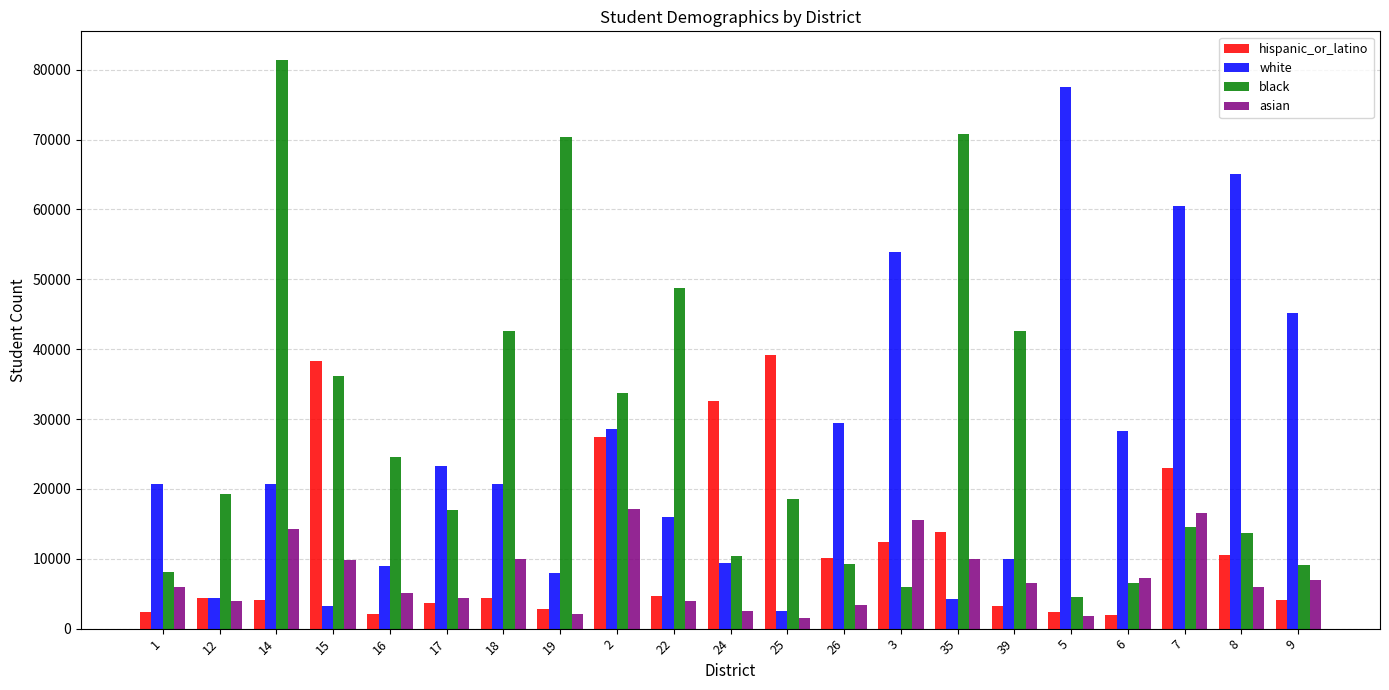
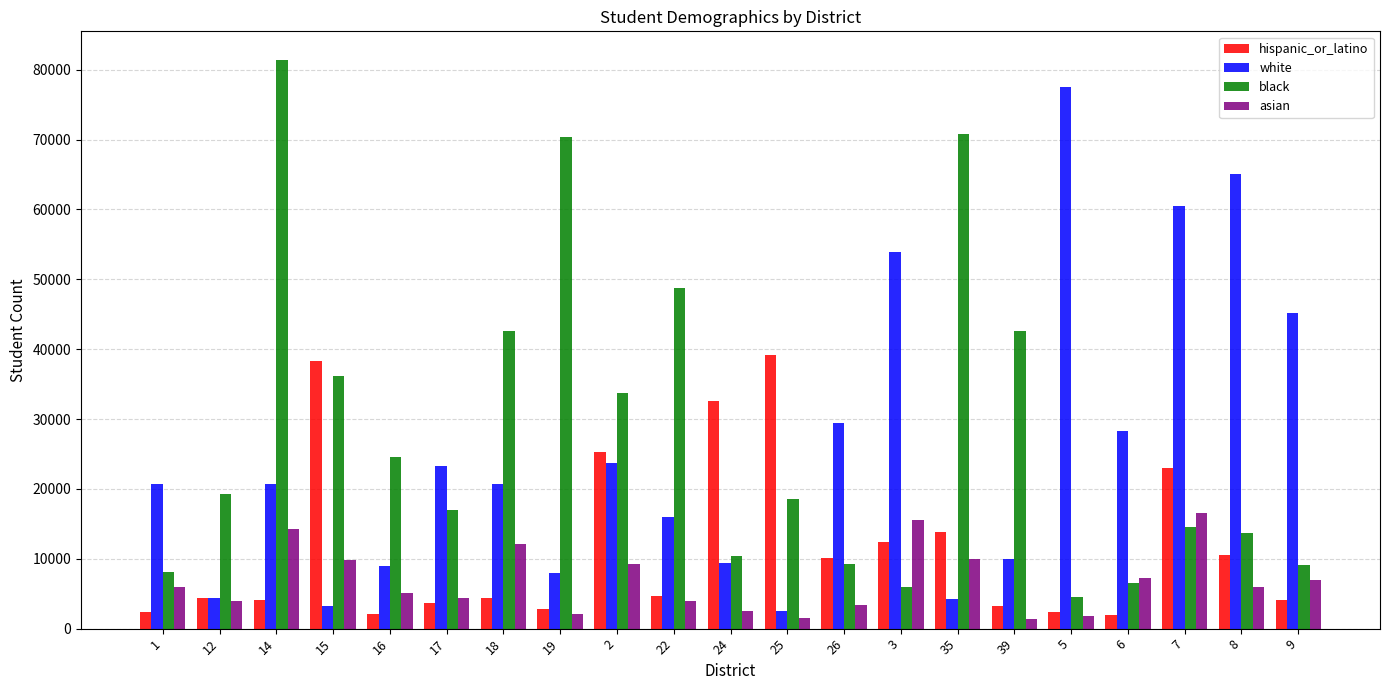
asian, 18: 10000 -> 12000
hispanic_or_latino, 2: 28000 -> 25000
white, 2: 29000 -> 24000
asian, 2: 17000 -> 9000
asian, 39: 7000 -> 1000
